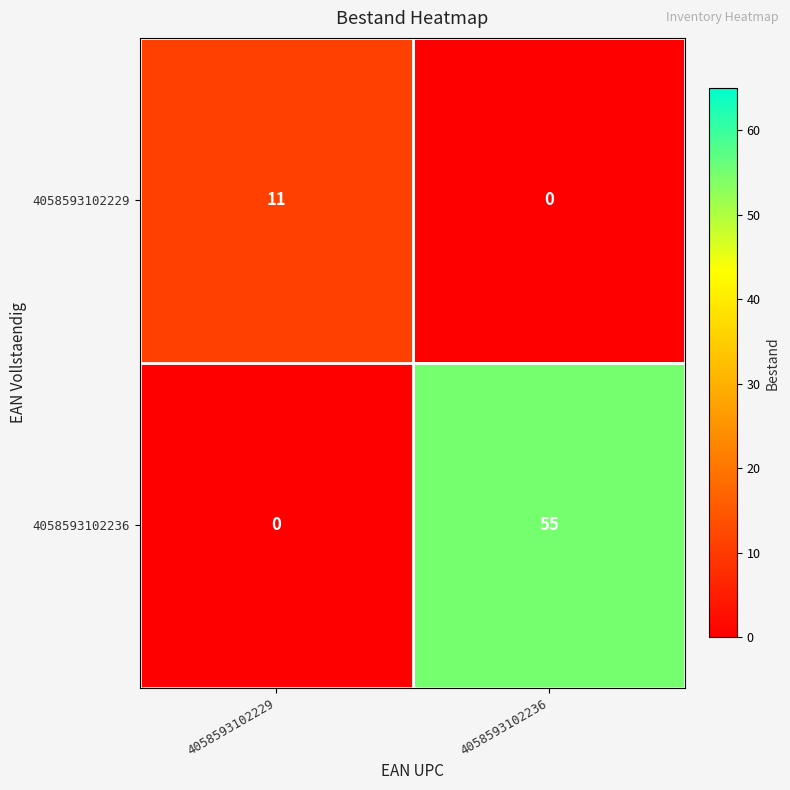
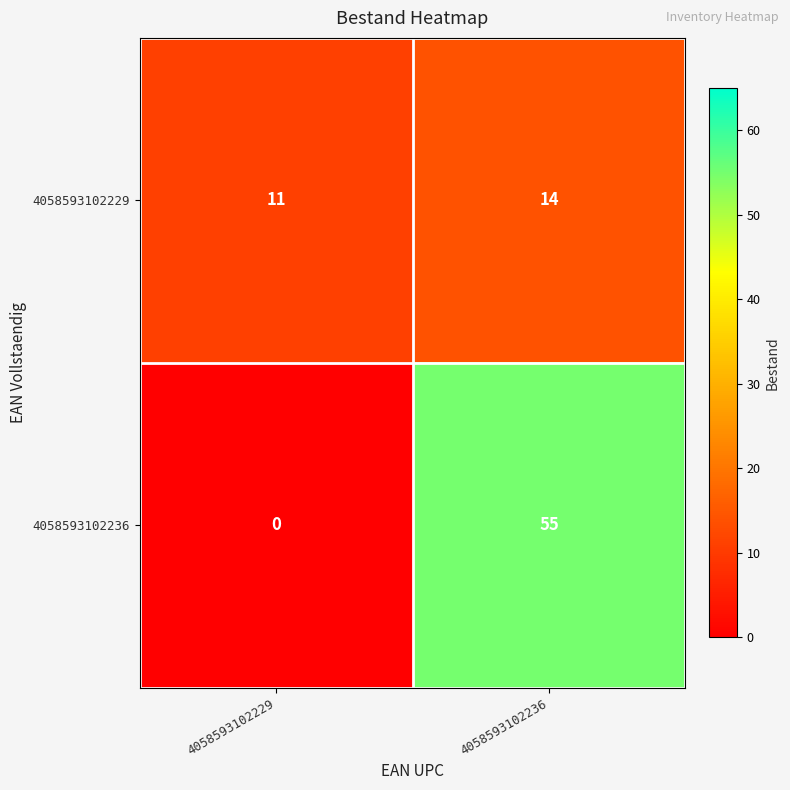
4058593102229, 4058593102236: 0 -> 14
